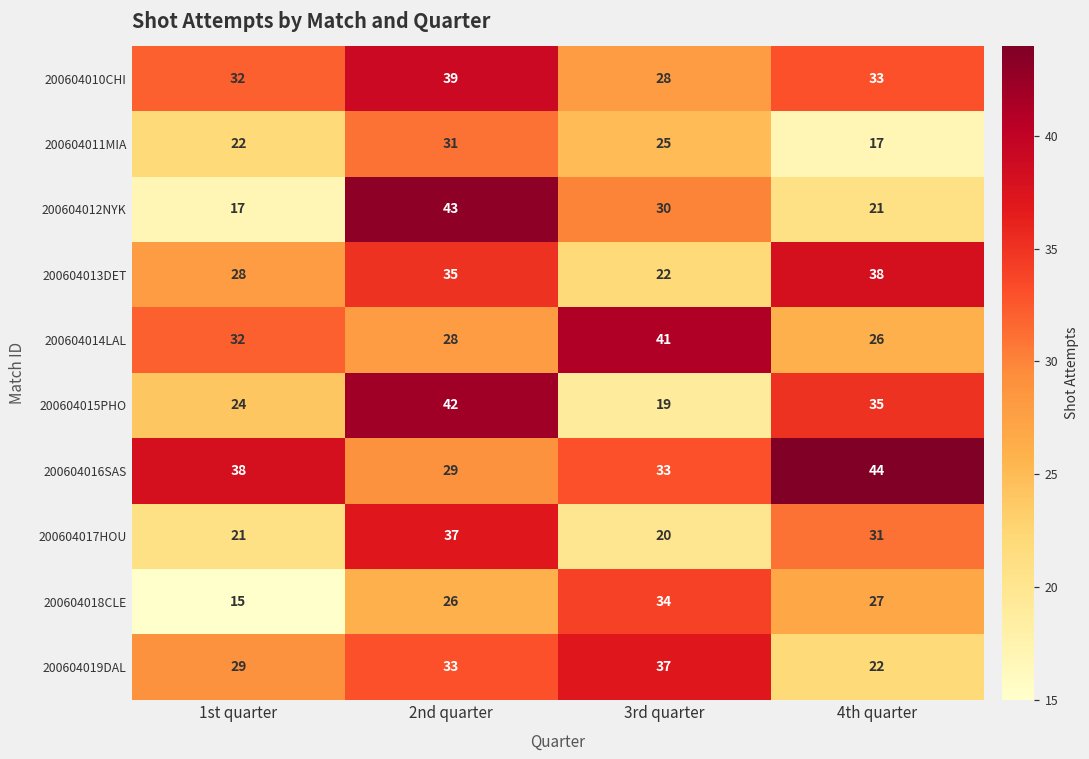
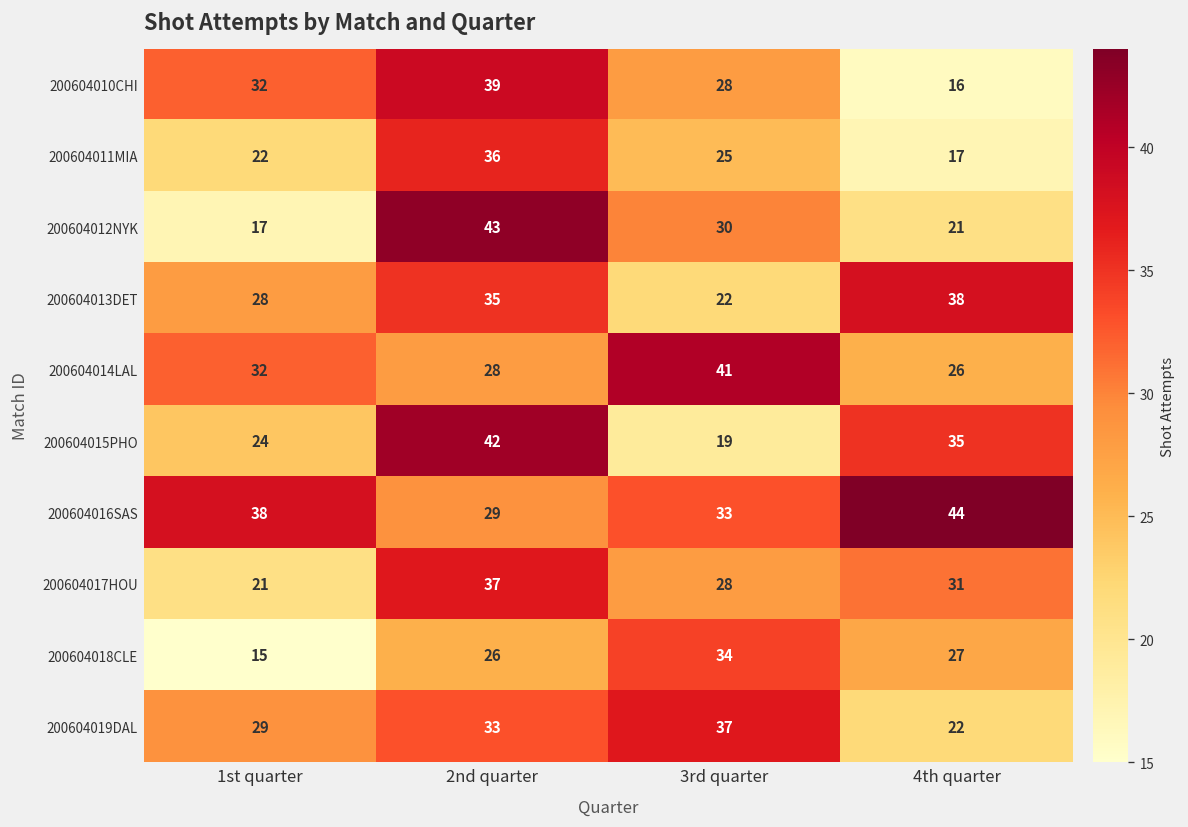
200604010CHI, 4th quarter: 33 -> 16
200604011MIA, 2nd quarter: 31 -> 36
200604017HOU, 3rd quarter: 20 -> 28
